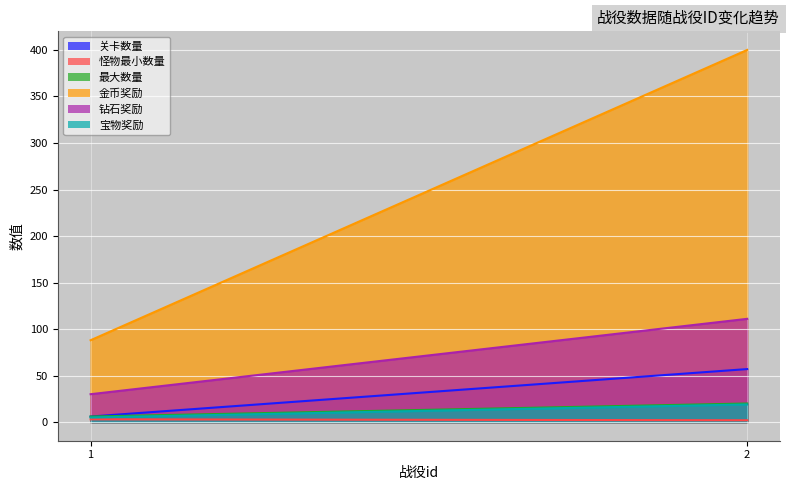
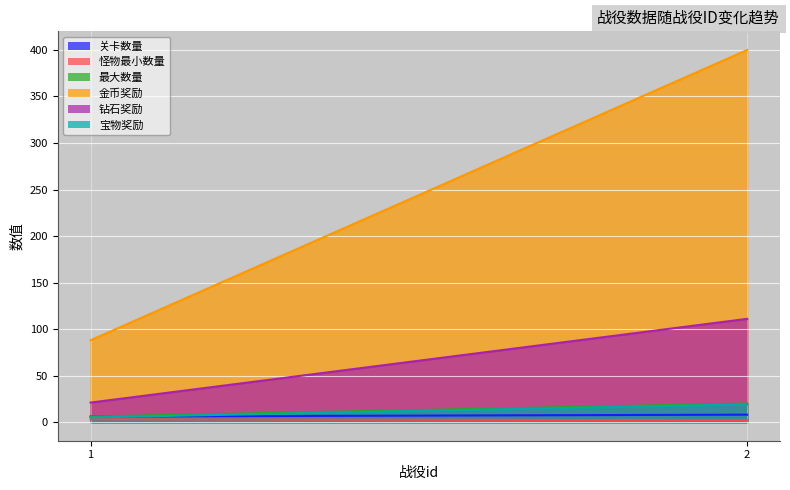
钻石奖励, 1: 30 -> 20
关卡数量, 2: 60 -> 10
